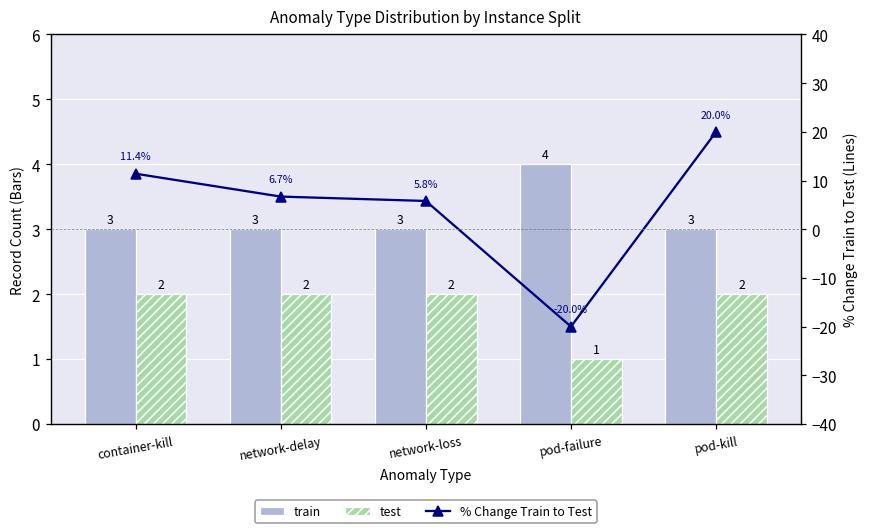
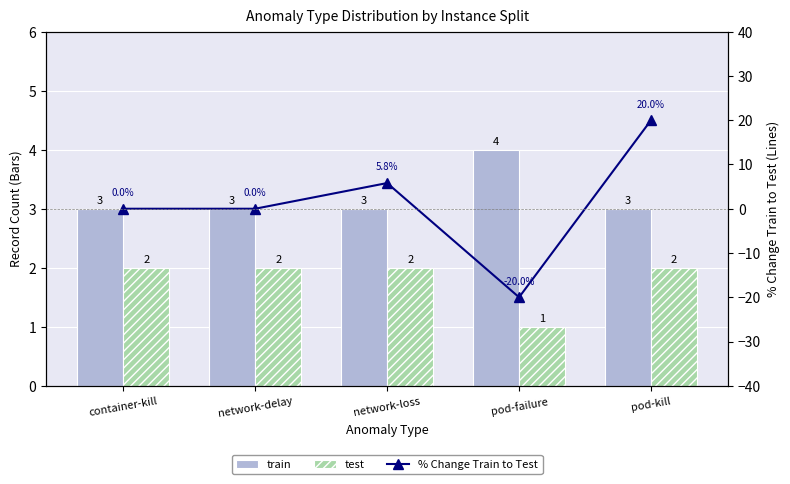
% Change Train to Test, container-kill: 11.4% -> 0.0%
% Change Train to Test, network-delay: 6.7% -> 0.0%
